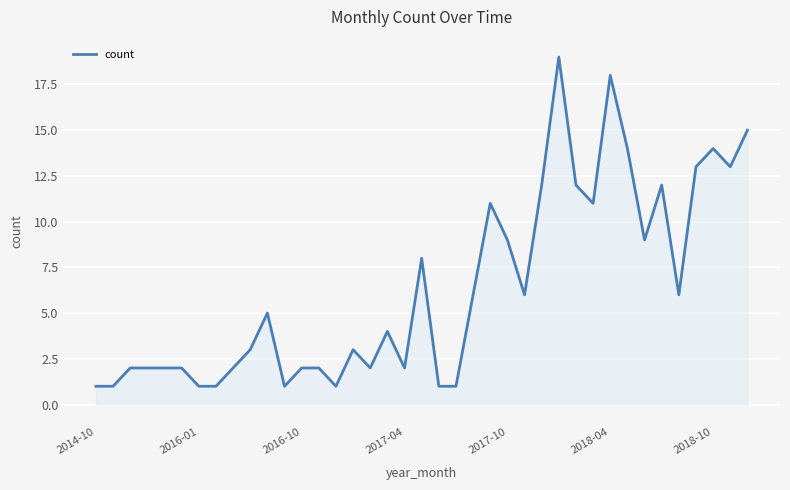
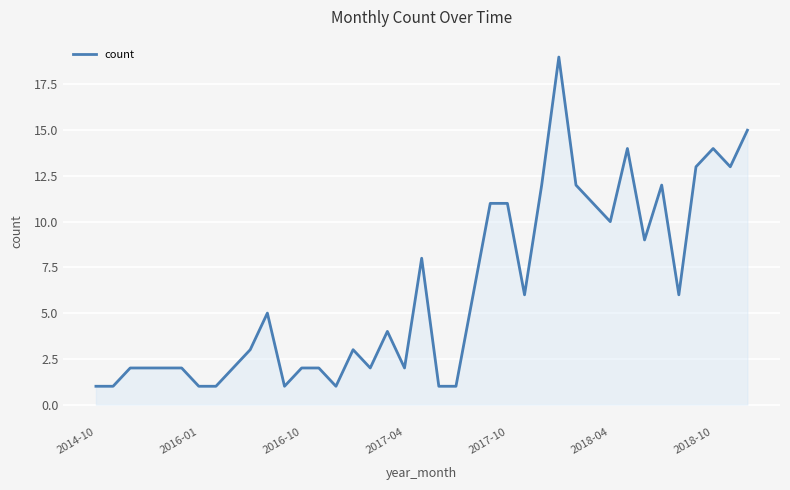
2017-10: 9 -> 11
2018-04: 18 -> 10
